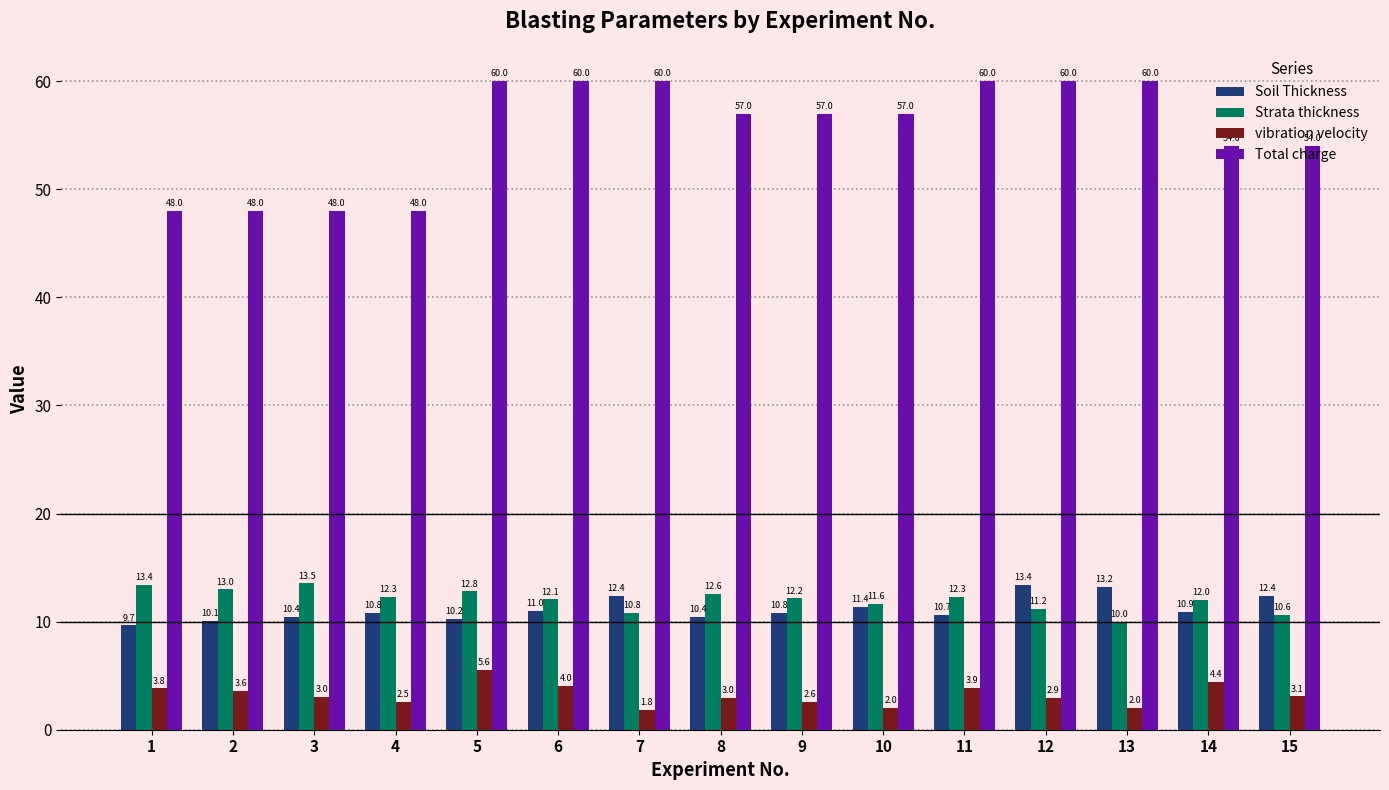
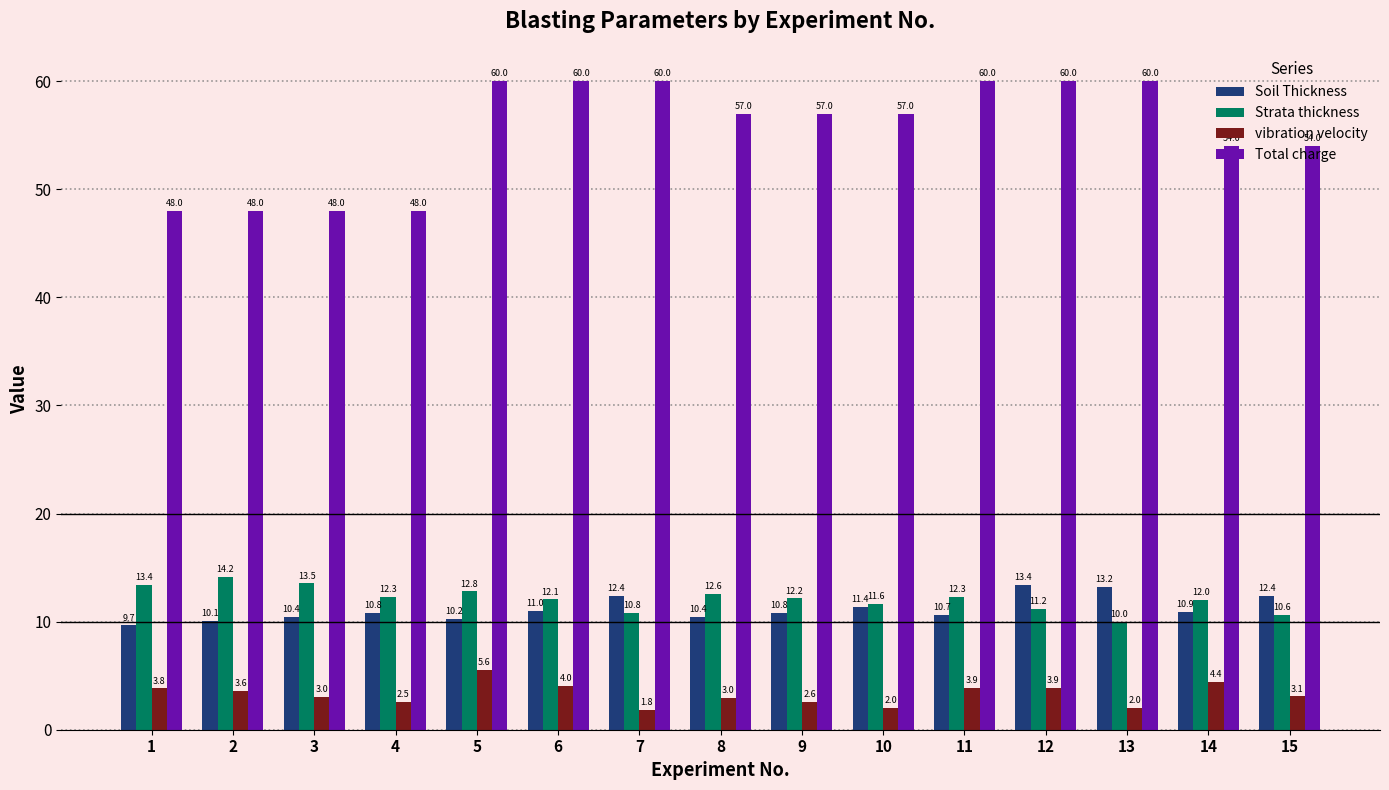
Strata thickness, 2: 13.0 -> 14.2
vibration velocity, 12: 2.9 -> 3.9
